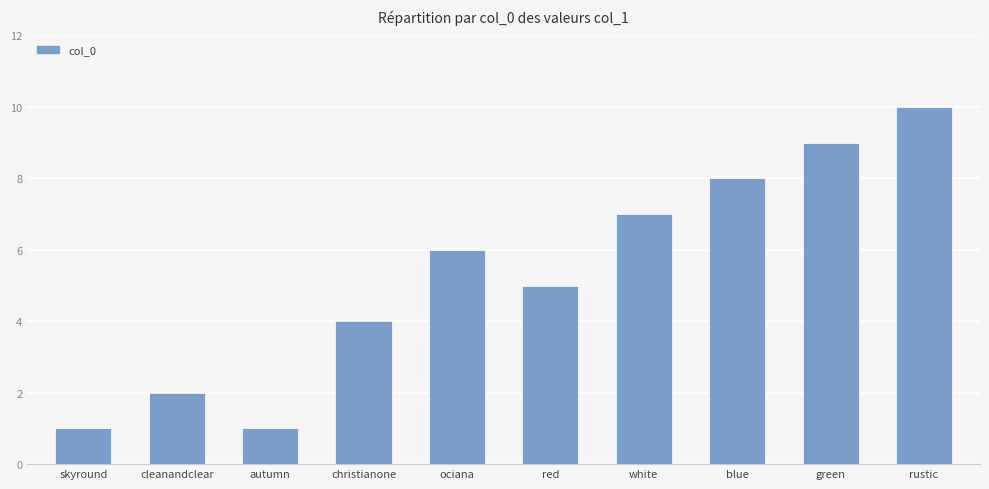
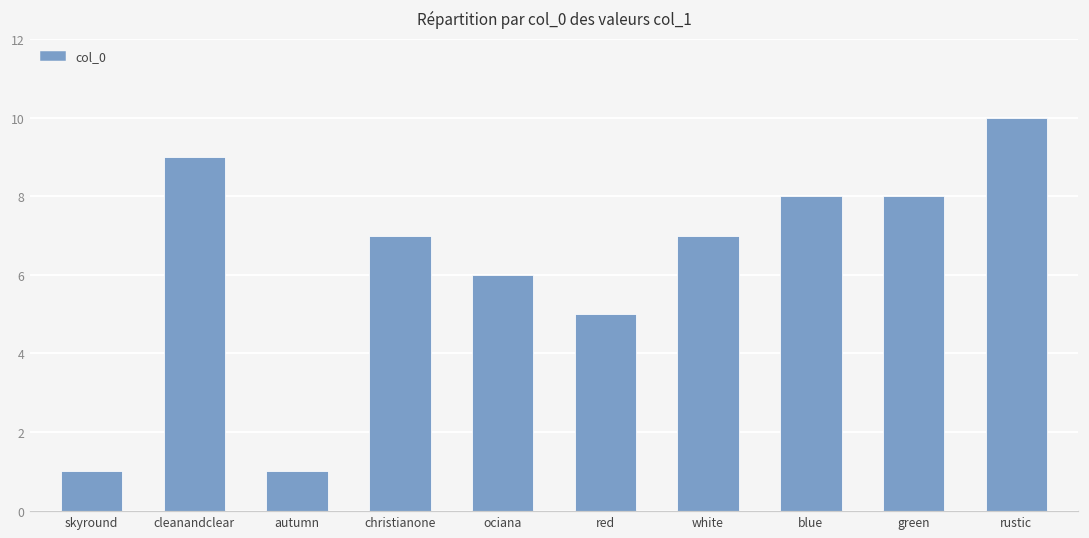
cleanandclear: 2 -> 9
christianone: 4 -> 7
green: 9 -> 8
